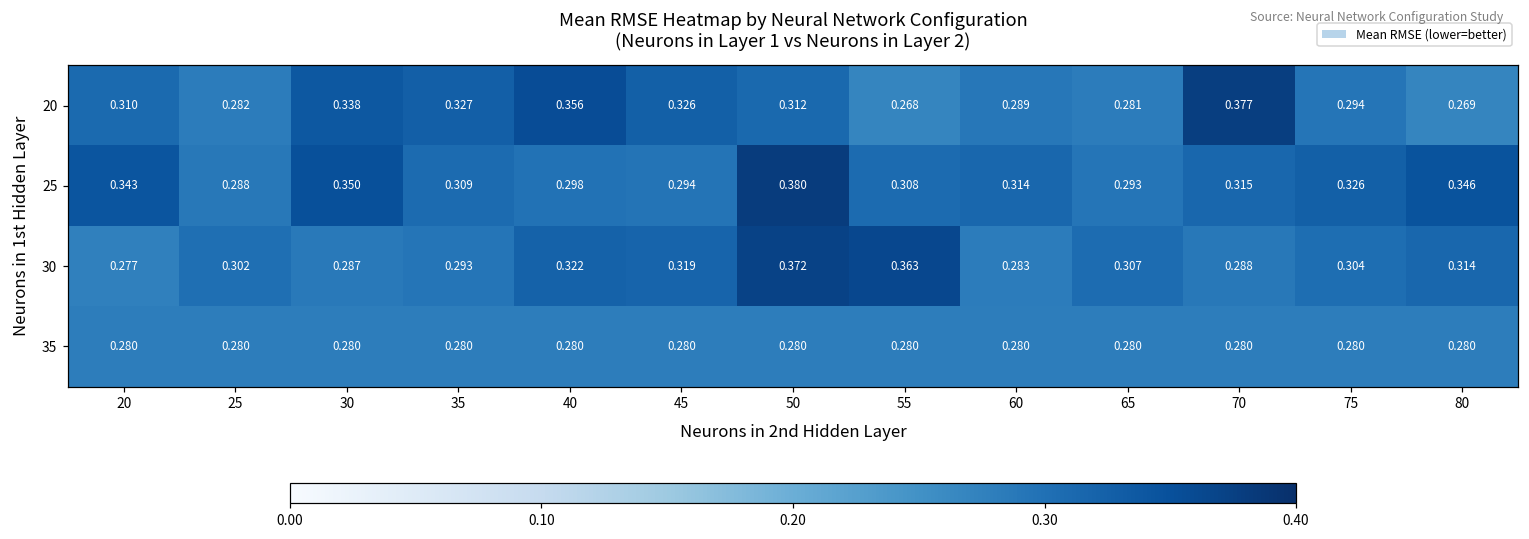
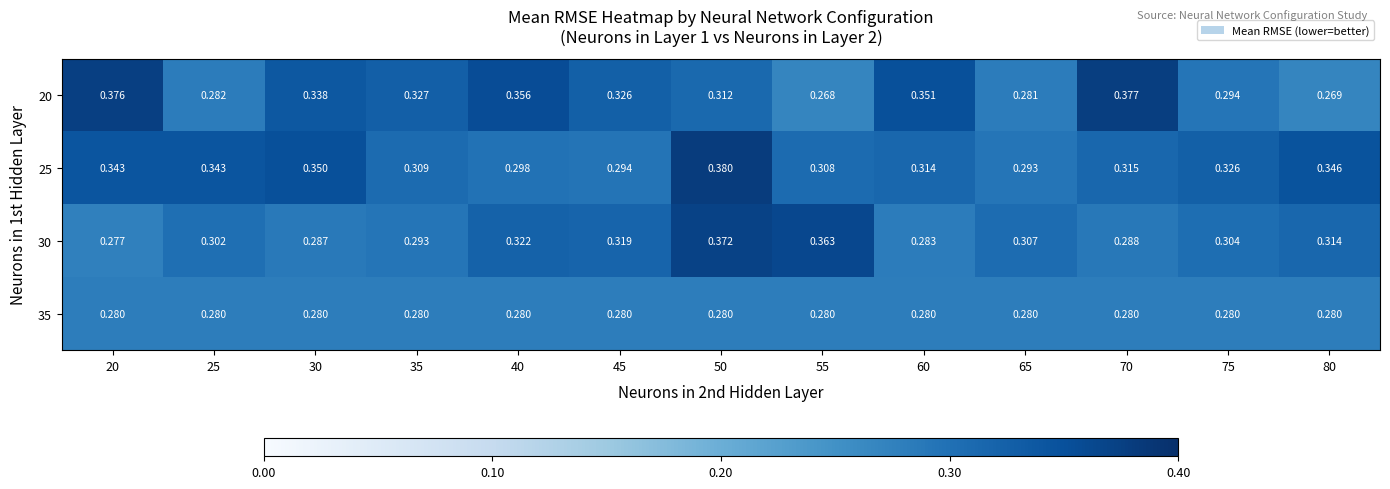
20, 20: 0.310 -> 0.376
20, 60: 0.289 -> 0.351
25, 25: 0.288 -> 0.343
